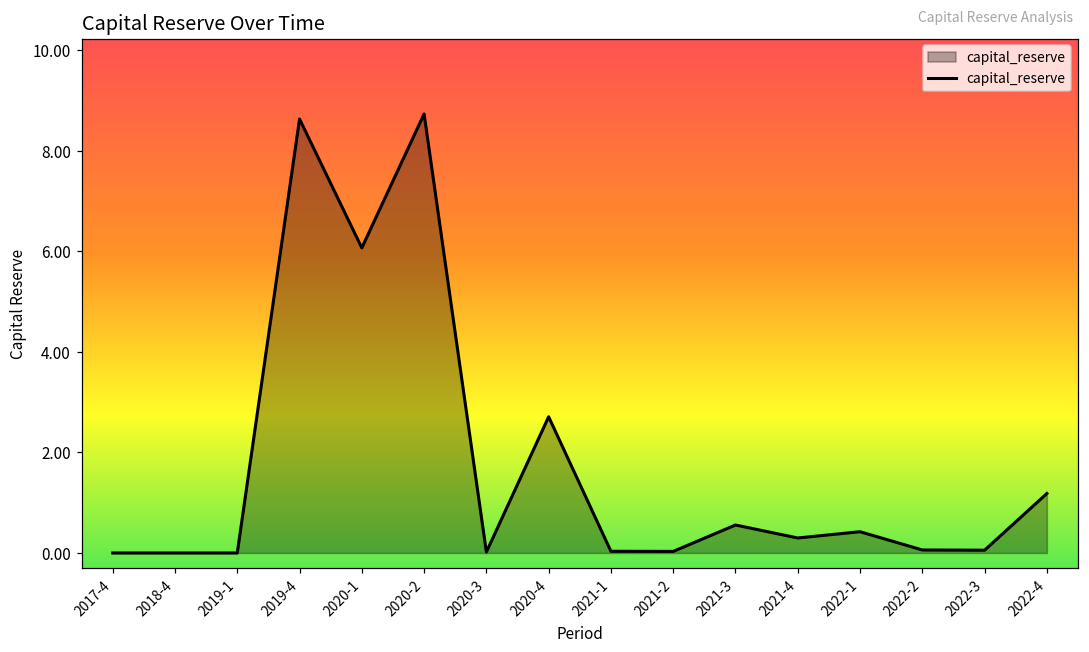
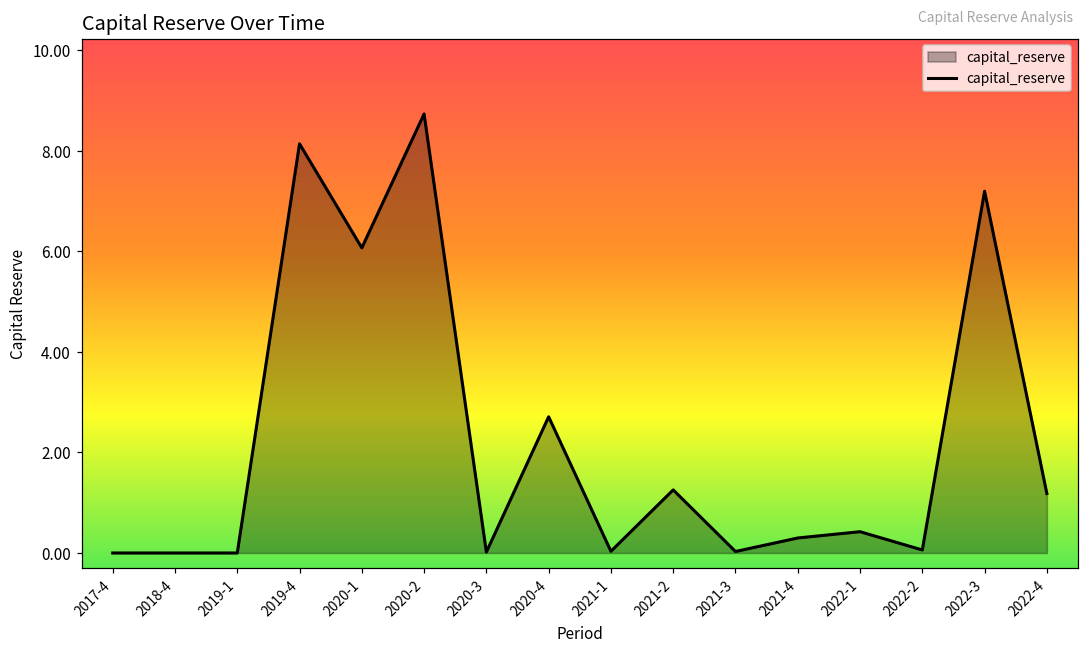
2019-4: 8.6 -> 8.1
2021-2: 0.0 -> 1.3
2021-3: 0.6 -> 0.0
2022-3: 0.1 -> 7.2
